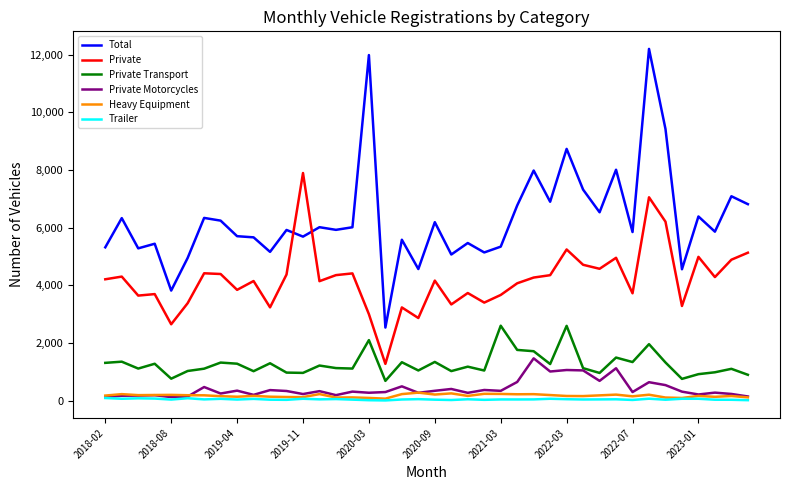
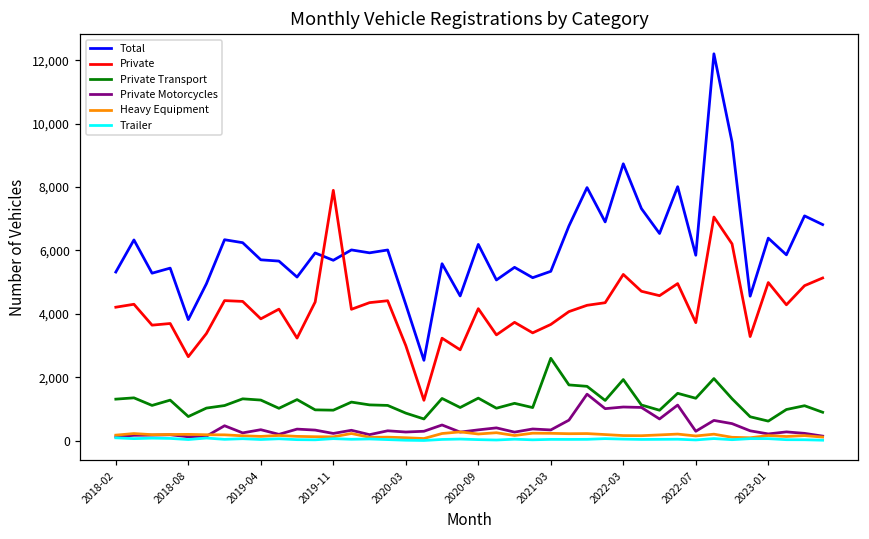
Total, 2020-03: 12,000 -> 4,300
Private Transport, 2020-03: 2,100 -> 900
Private Transport, 2022-03: 2,600 -> 1,900
Private Transport, 2023-01: 900 -> 600
